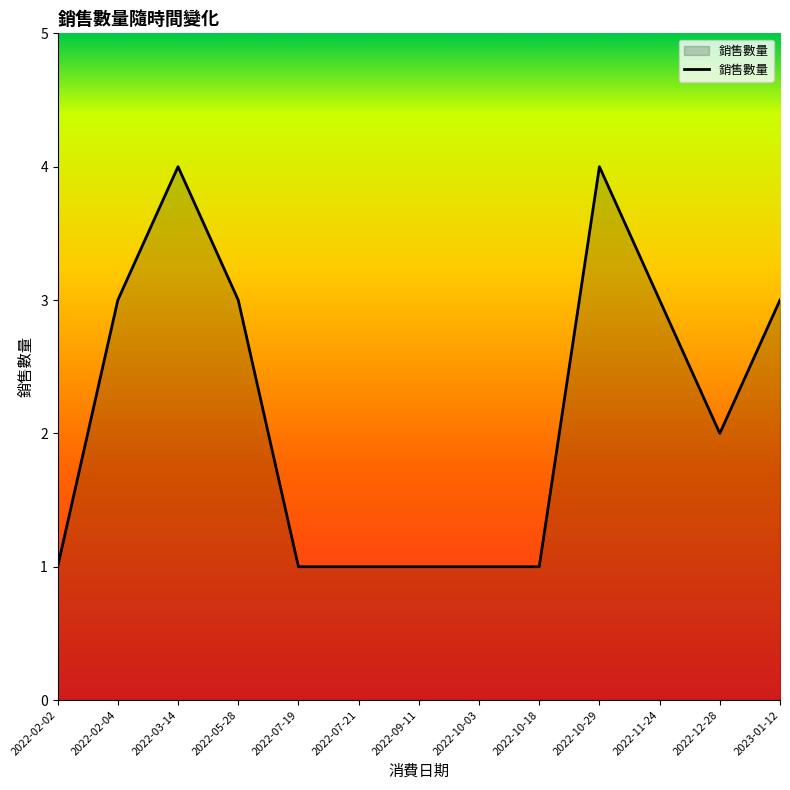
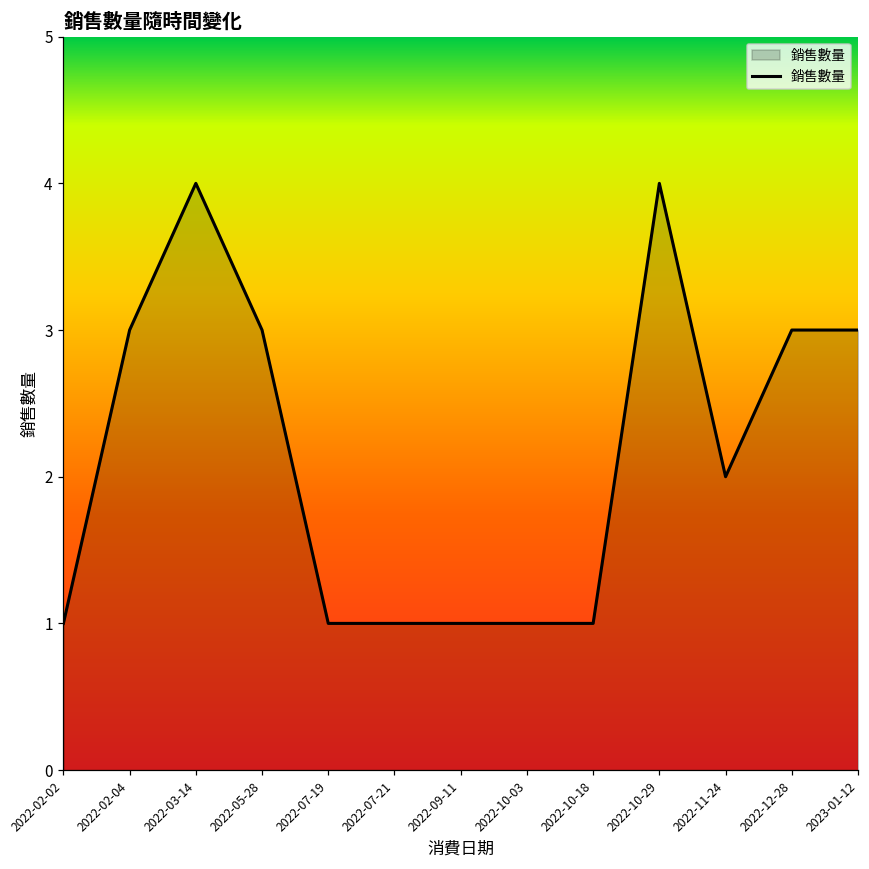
2022-11-24: 3 -> 2
2022-12-28: 2 -> 3
